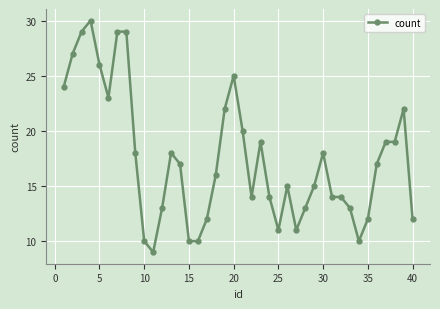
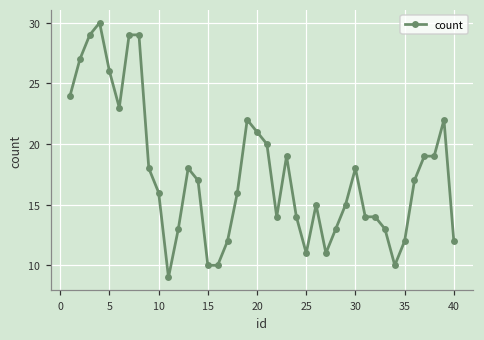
10: 10 -> 16
20: 25 -> 21
